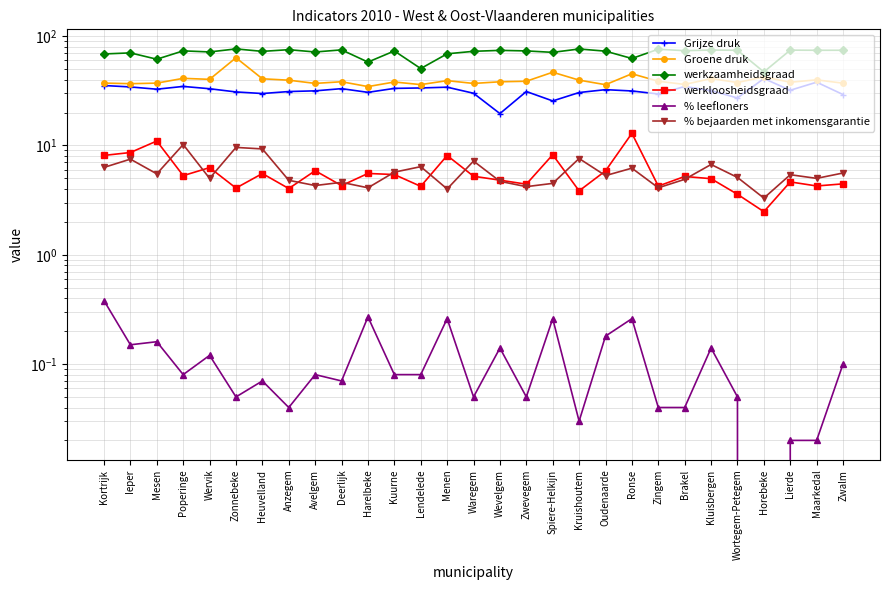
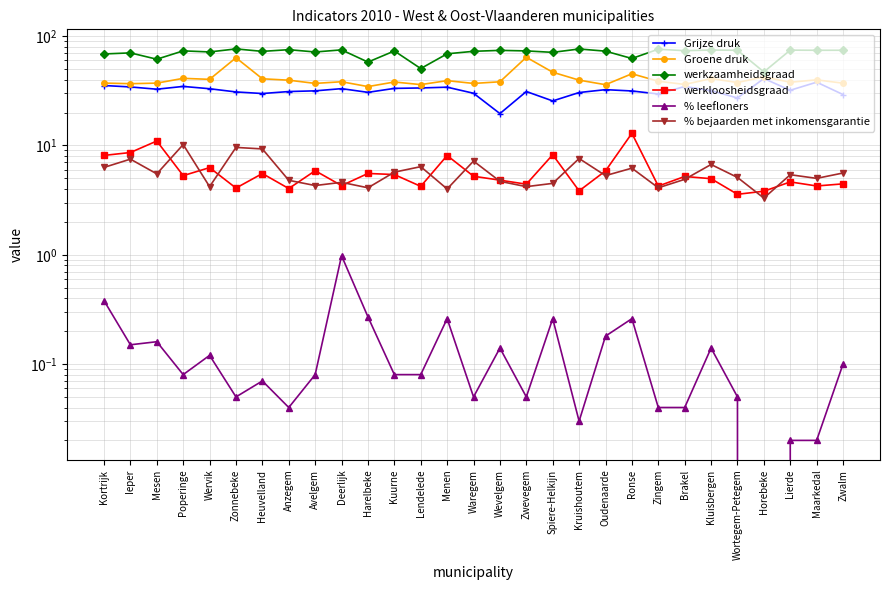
% bejaarden met inkomensgarantie, Wervik: 5 -> 4.2
% leefloners, Deerlijk: 0.07 -> 1.0
Groene druk, Zwevegem: 39 -> 60
werkloosheidsgraad, Horebeke: 2.5 -> 3.8
